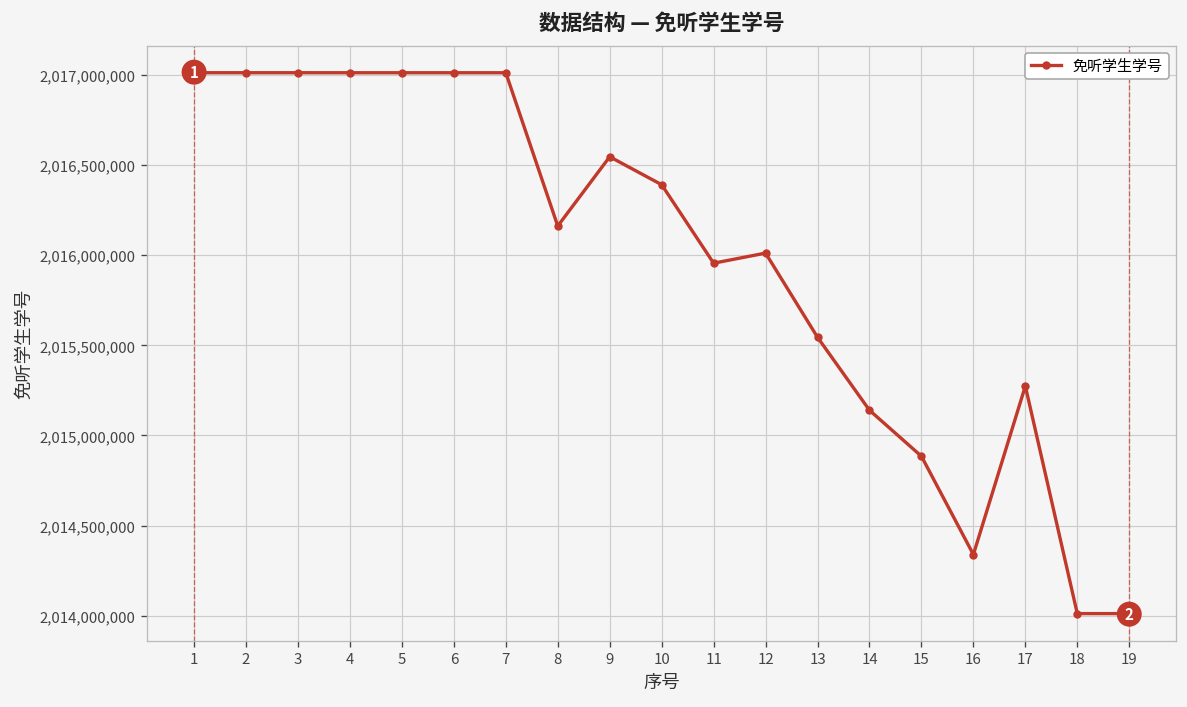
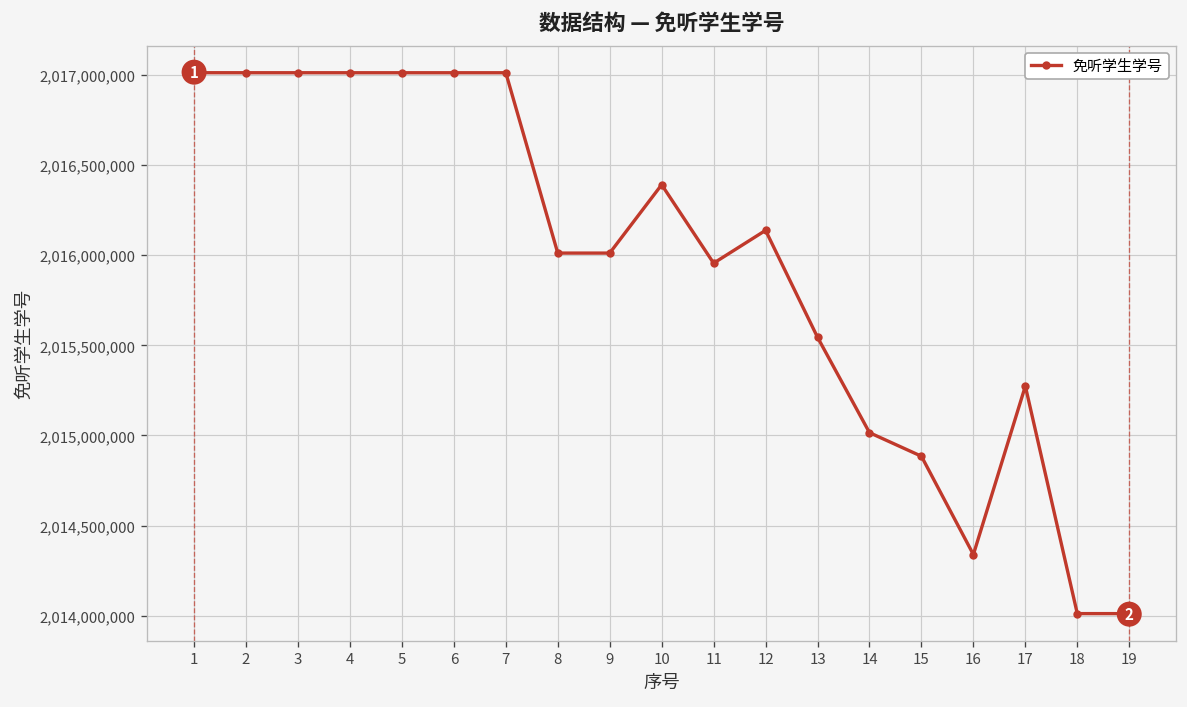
8: 2,016,160,000 -> 2,016,010,000
9: 2,016,550,000 -> 2,016,010,000
12: 2,016,010,000 -> 2,016,140,000
14: 2,015,140,000 -> 2,015,020,000
